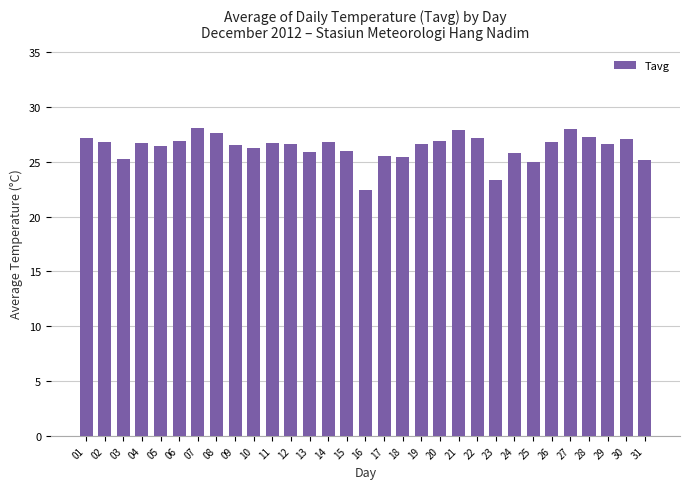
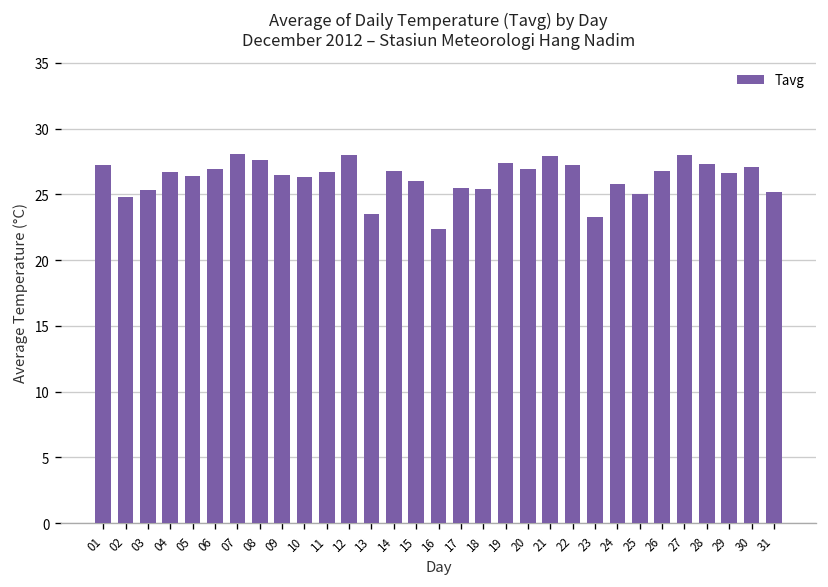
02: 26.8 -> 24.8
12: 26.6 -> 28.0
13: 25.9 -> 23.5
19: 26.6 -> 27.4
